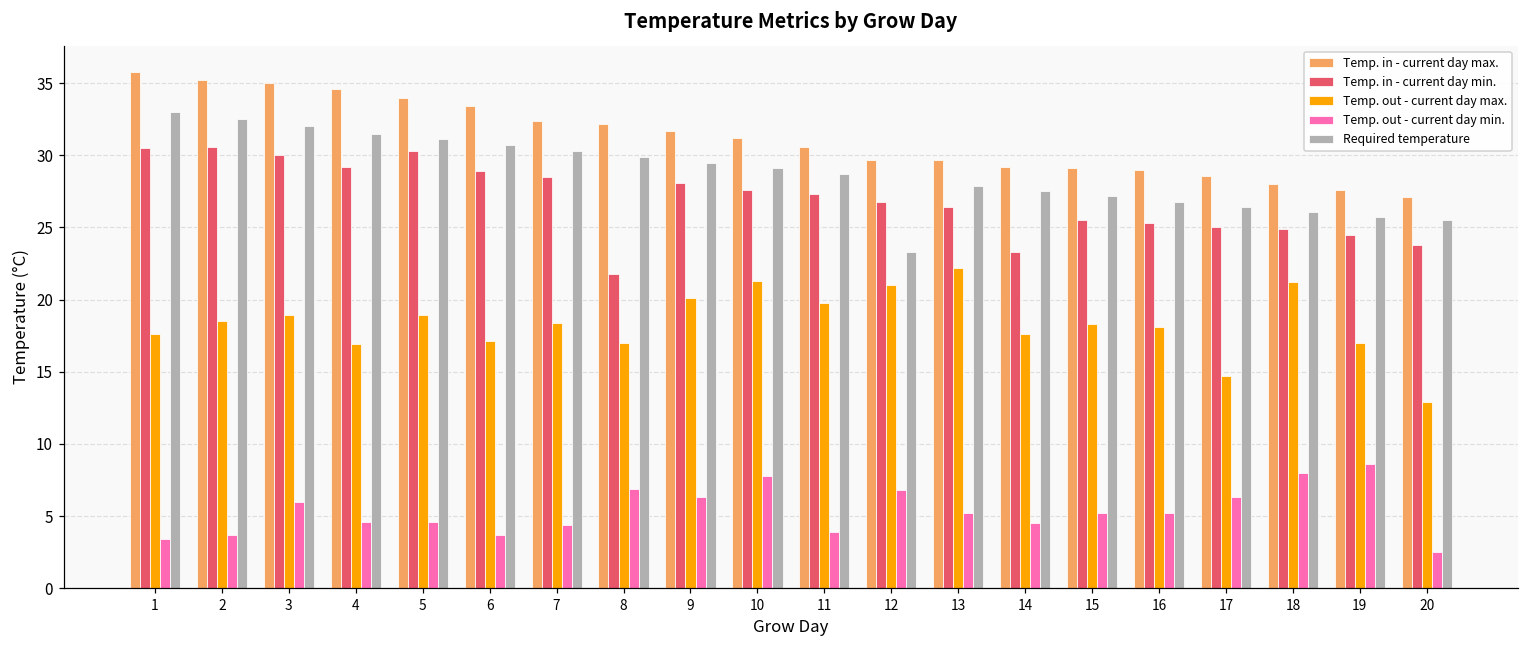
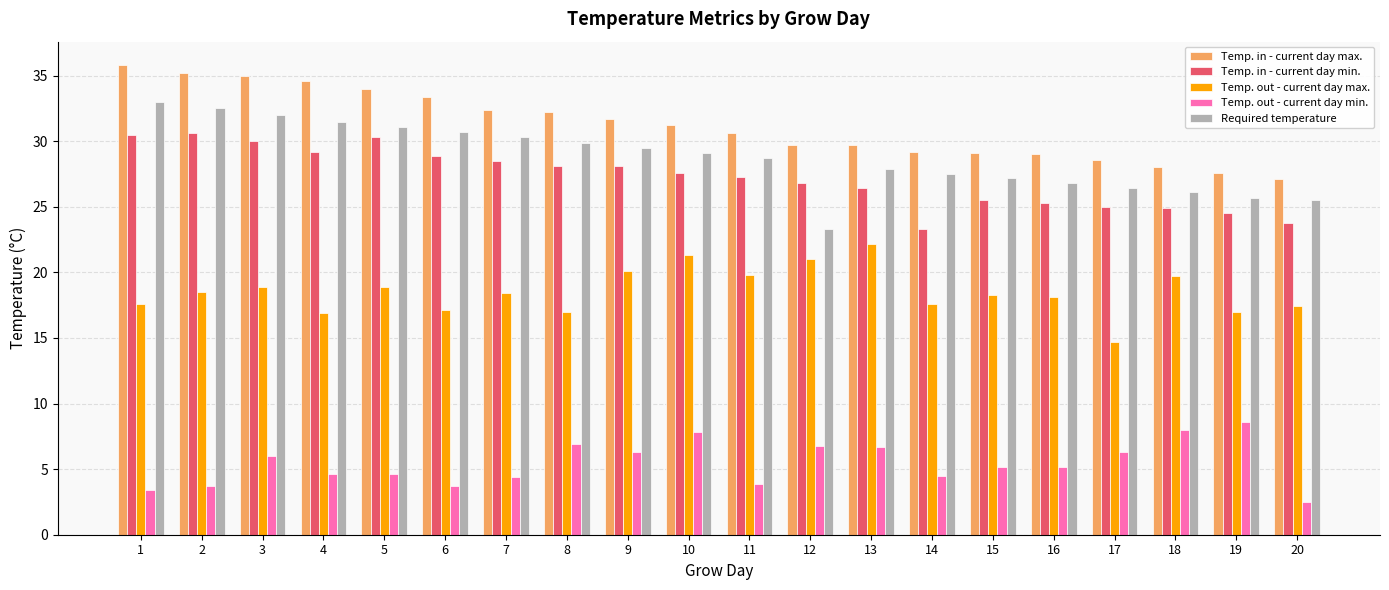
Temp. in - current day min., 8: 21.8 -> 28.1
Temp. out - current day min., 13: 5.2 -> 6.7
Temp. out - current day max., 18: 21.2 -> 19.7
Temp. out - current day max., 20: 12.9 -> 17.4
